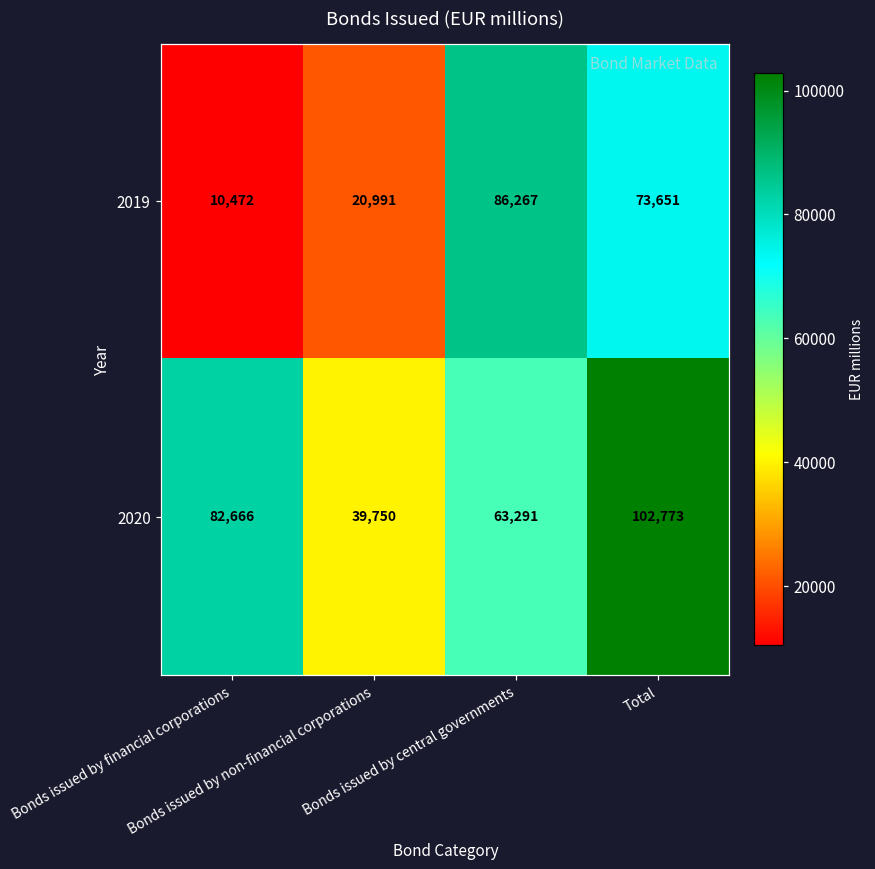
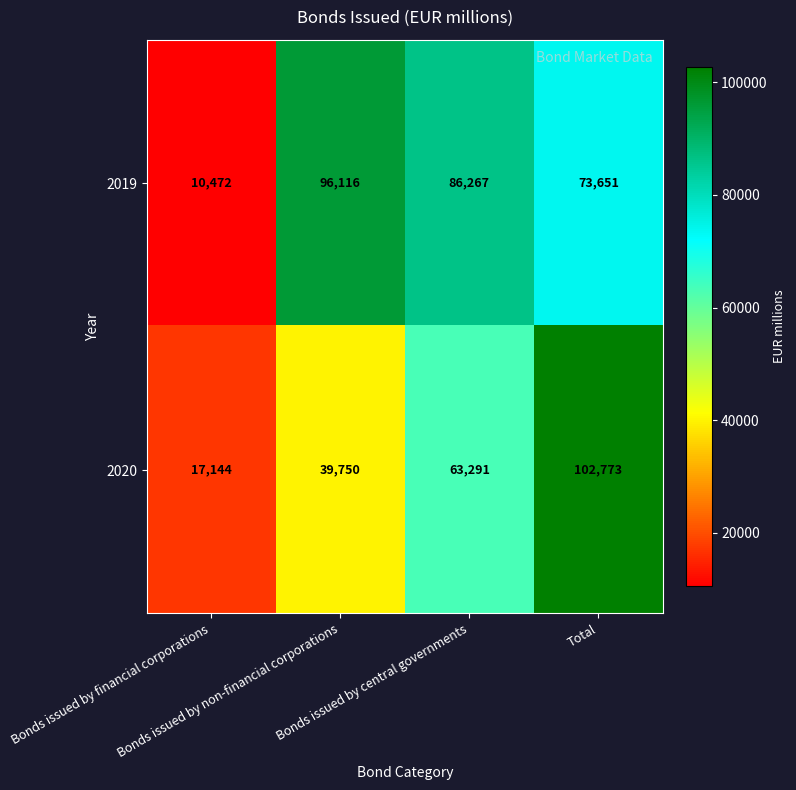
2019, Bonds issued by non-financial corporations: 20,991 -> 96,116
2020, Bonds issued by financial corporations: 82,666 -> 17,144
